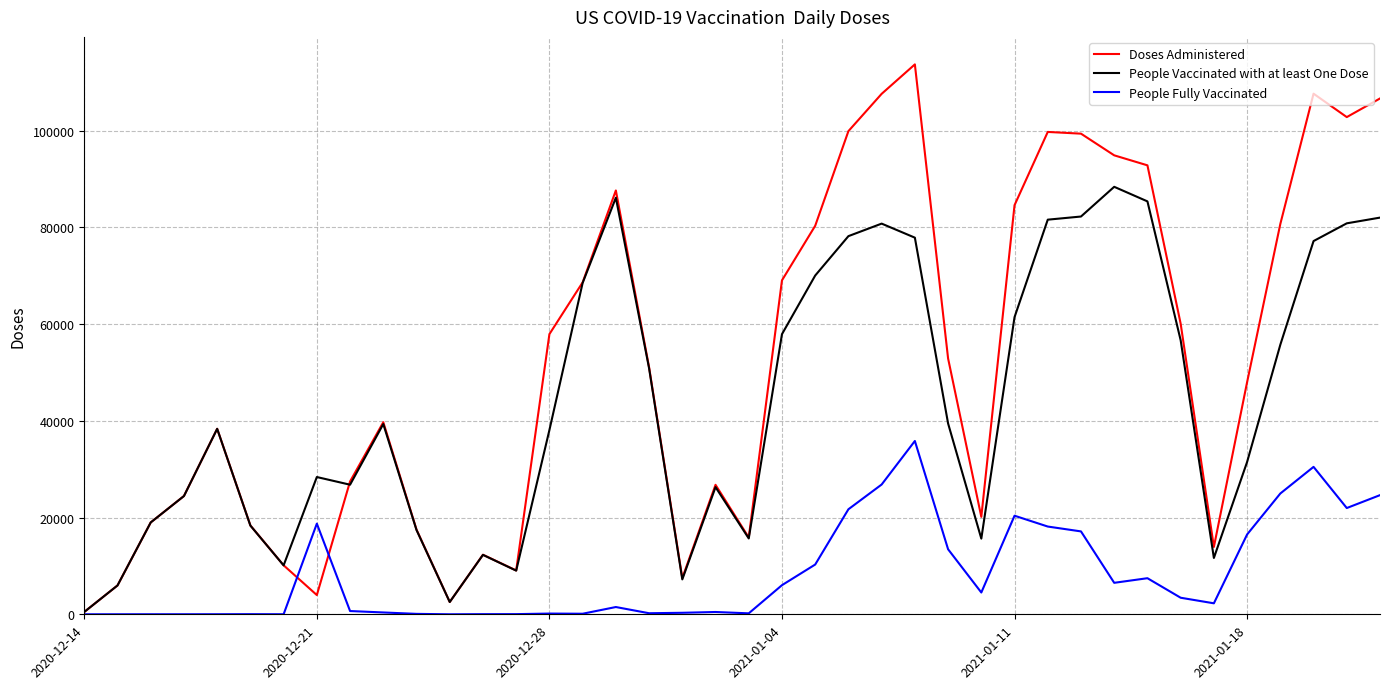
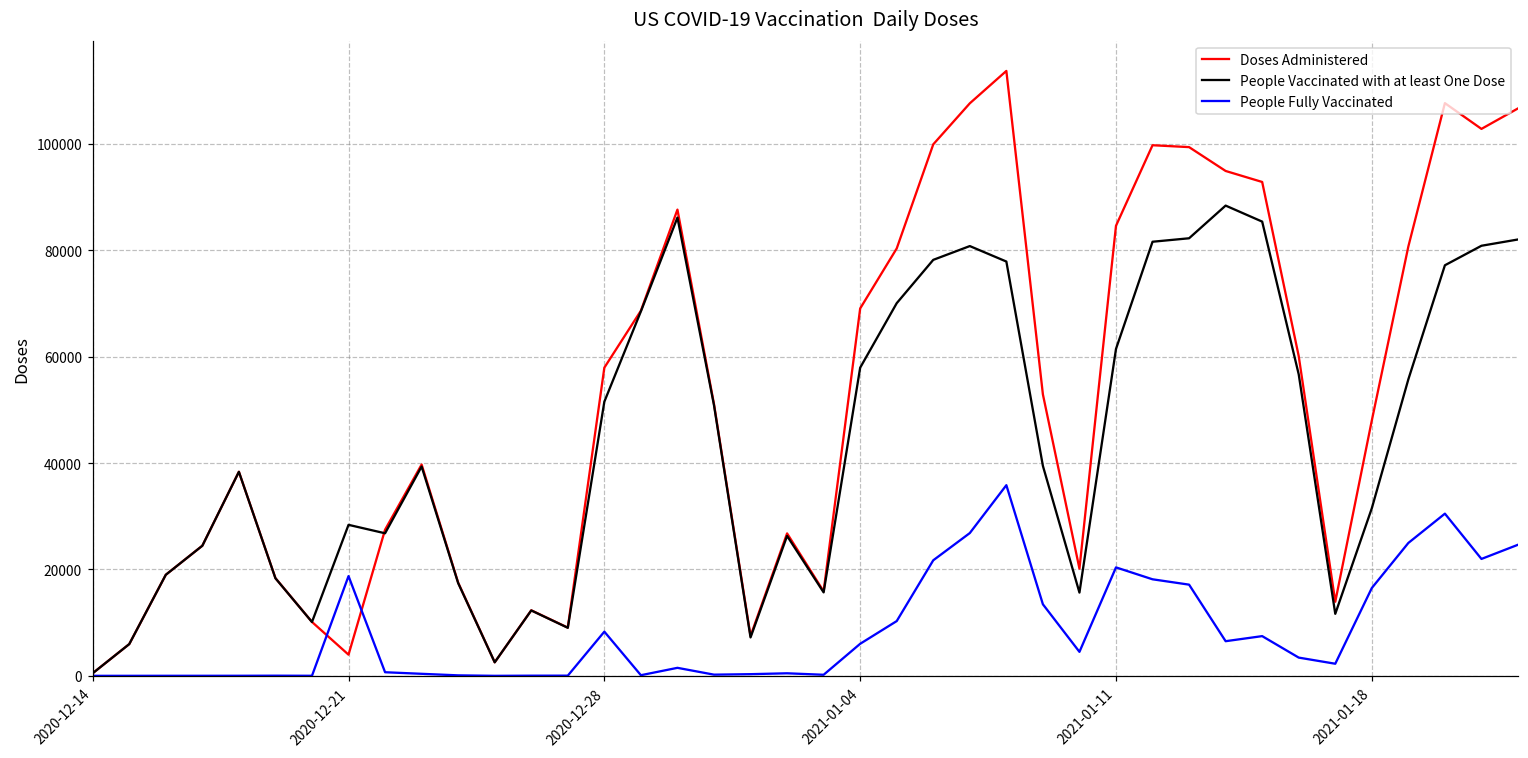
People Vaccinated with at least One Dose, 2020-12-28: 38000 -> 52000
People Fully Vaccinated, 2020-12-28: 0 -> 8000
